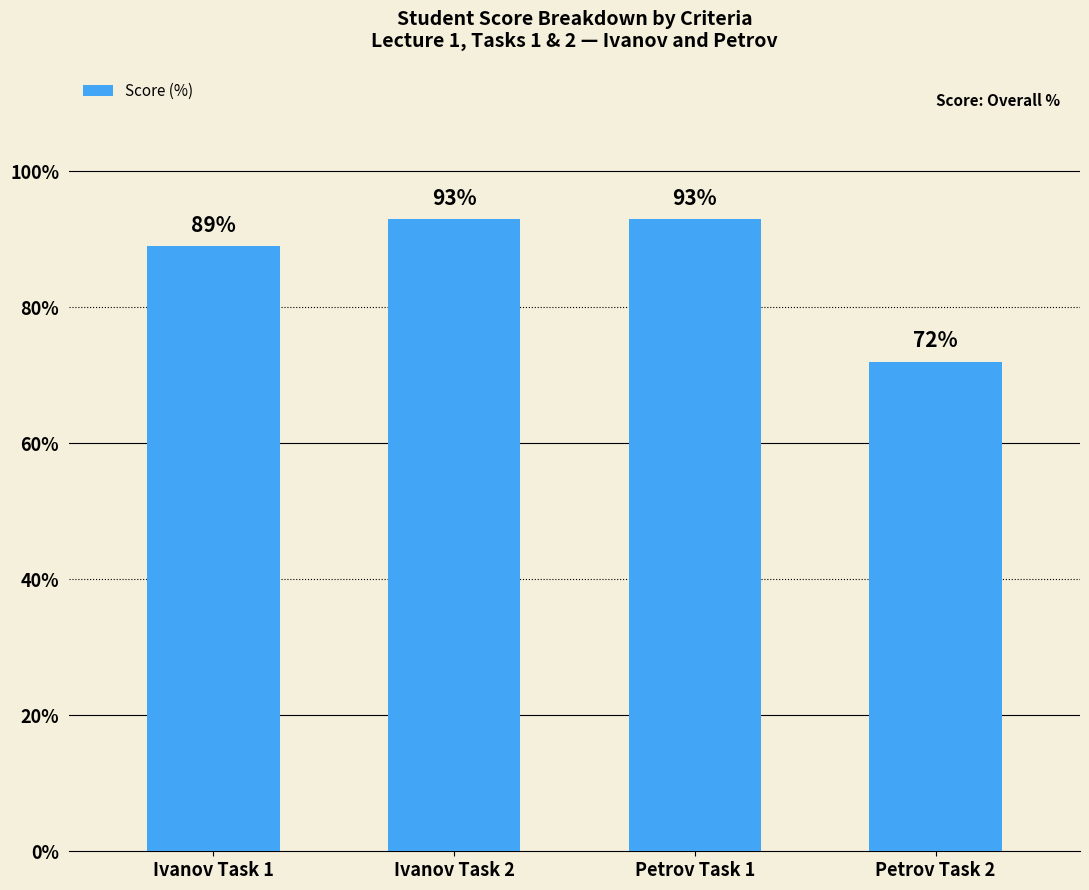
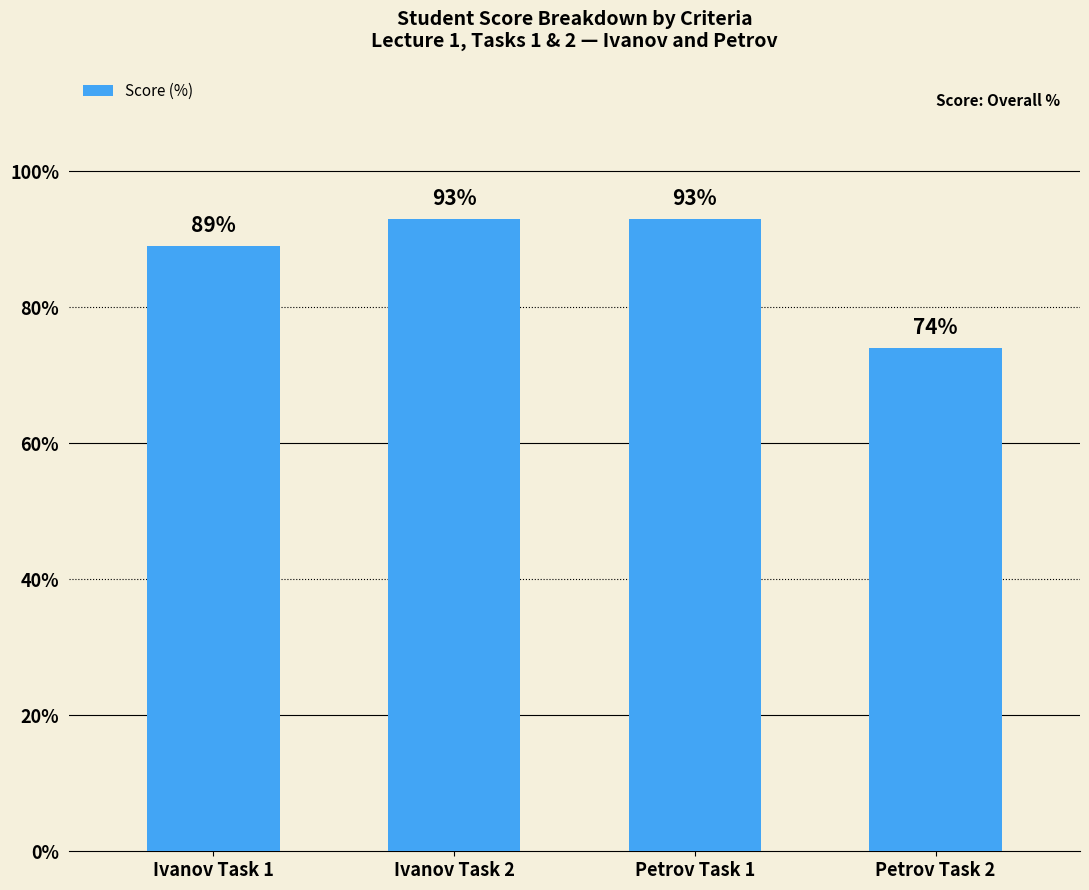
Petrov Task 2: 72% -> 74%
